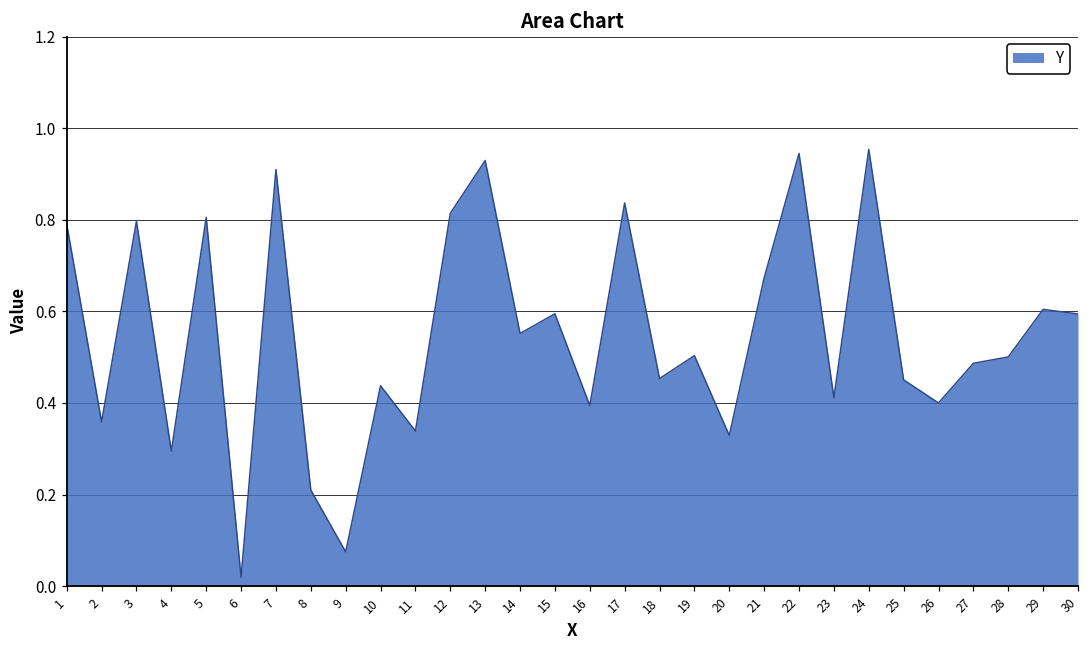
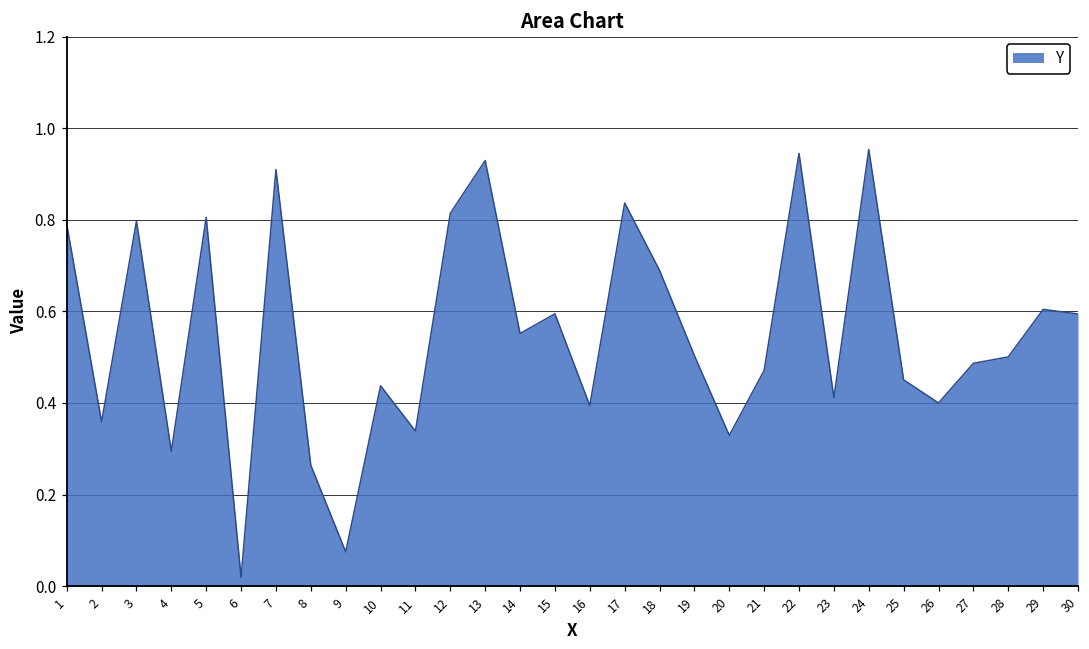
8: 0.21 -> 0.26
18: 0.45 -> 0.69
21: 0.67 -> 0.47
